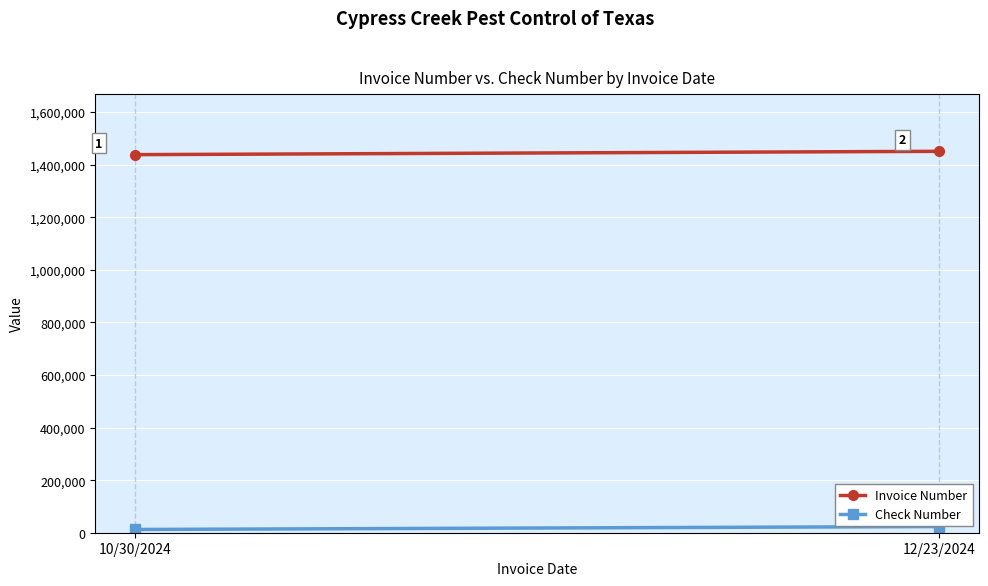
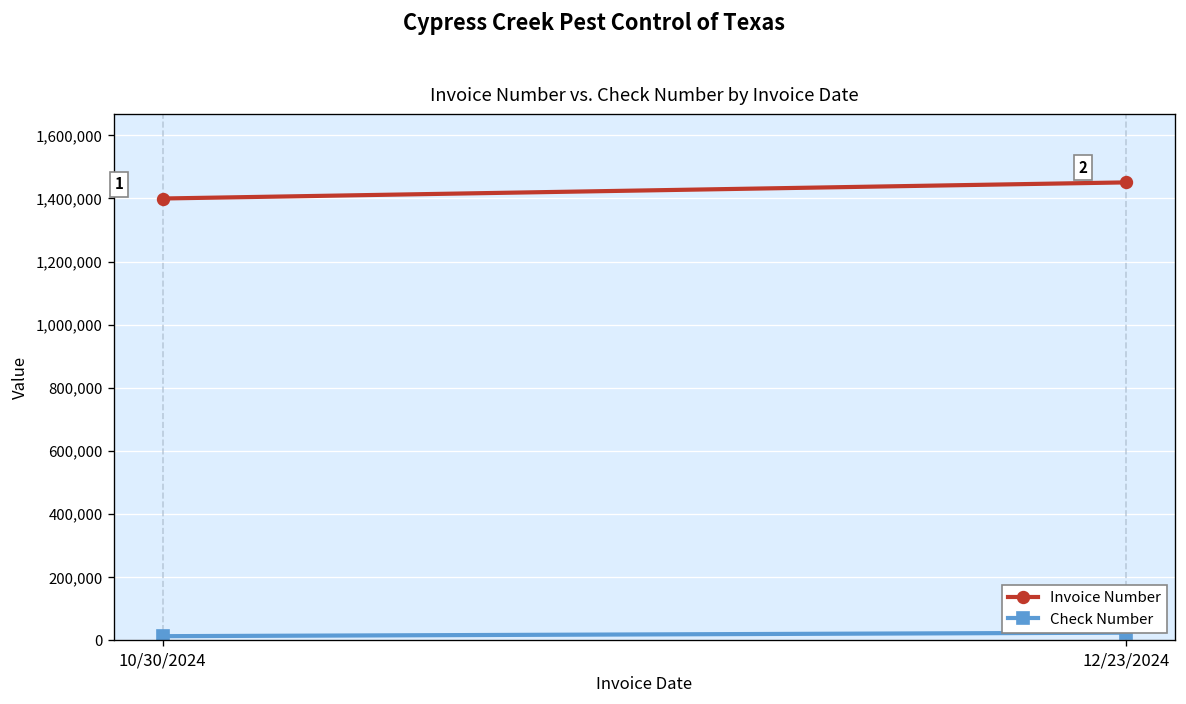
Invoice Number, 10/30/2024: 1,440,000 -> 1,400,000
